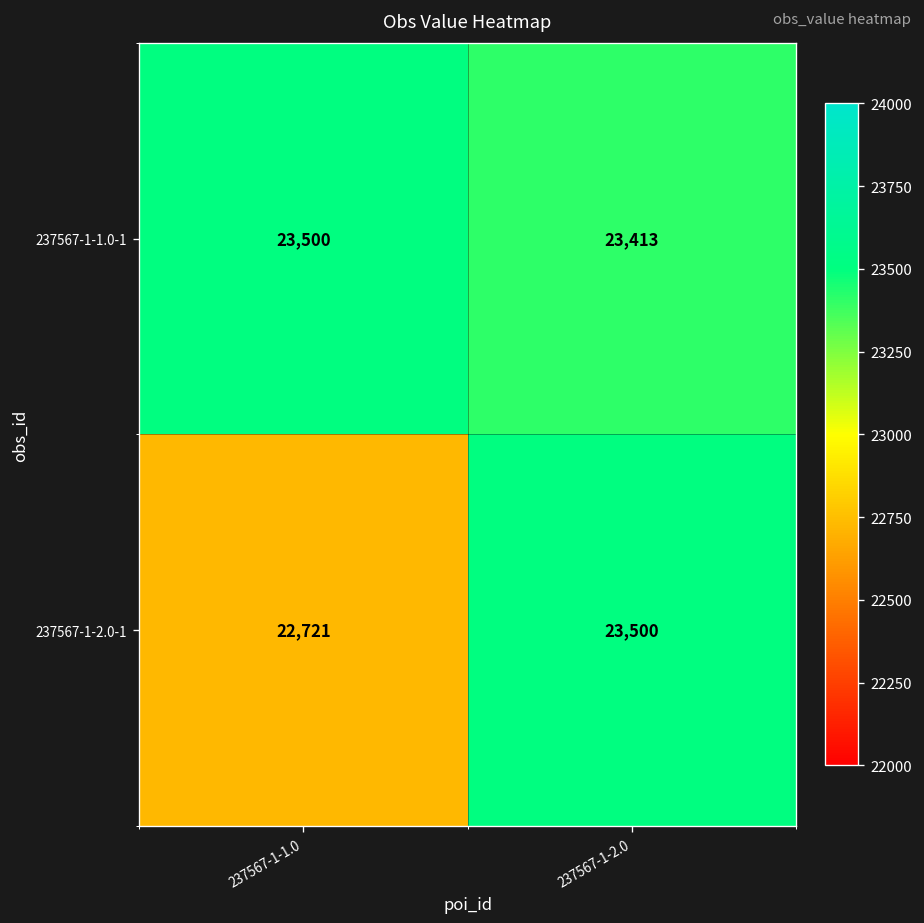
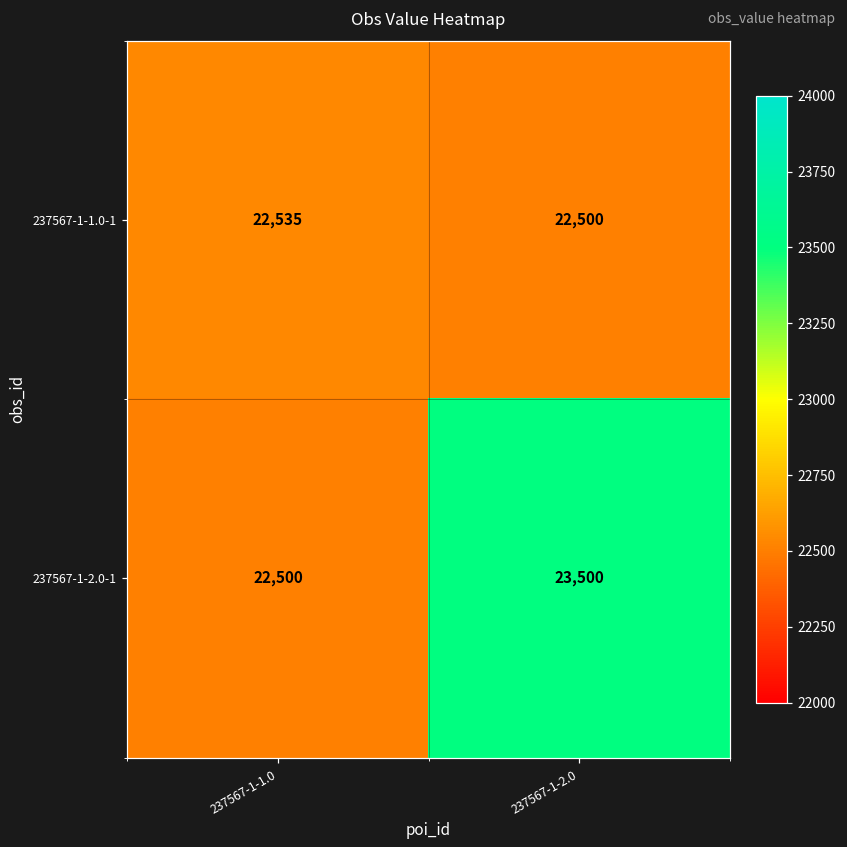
237567-1-1.0-1, 237567-1-1.0: 23,500 -> 22,535
237567-1-1.0-1, 237567-1-2.0: 23,413 -> 22,500
237567-1-2.0-1, 237567-1-1.0: 22,721 -> 22,500
